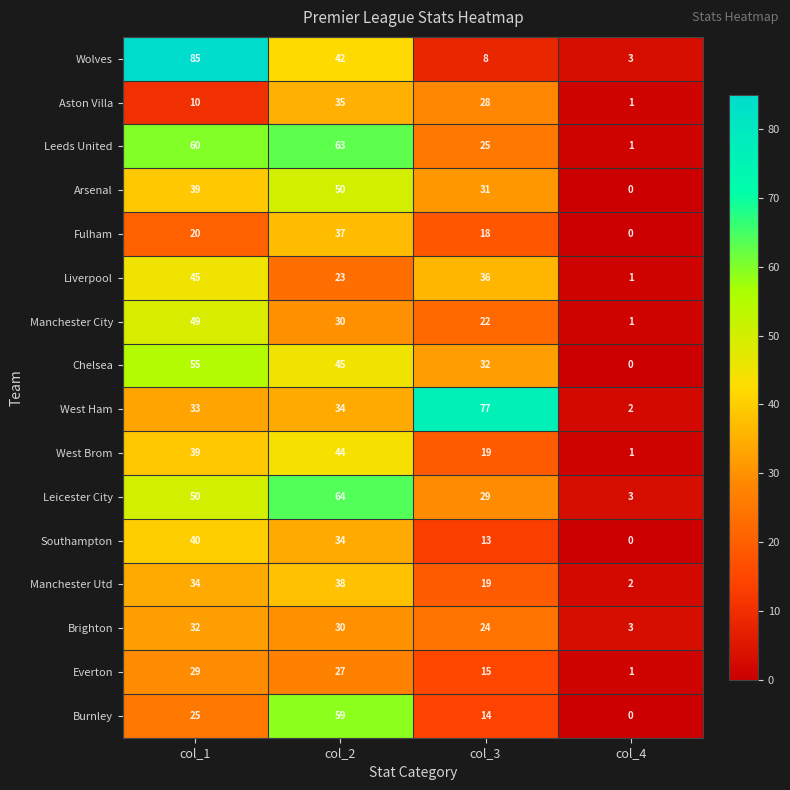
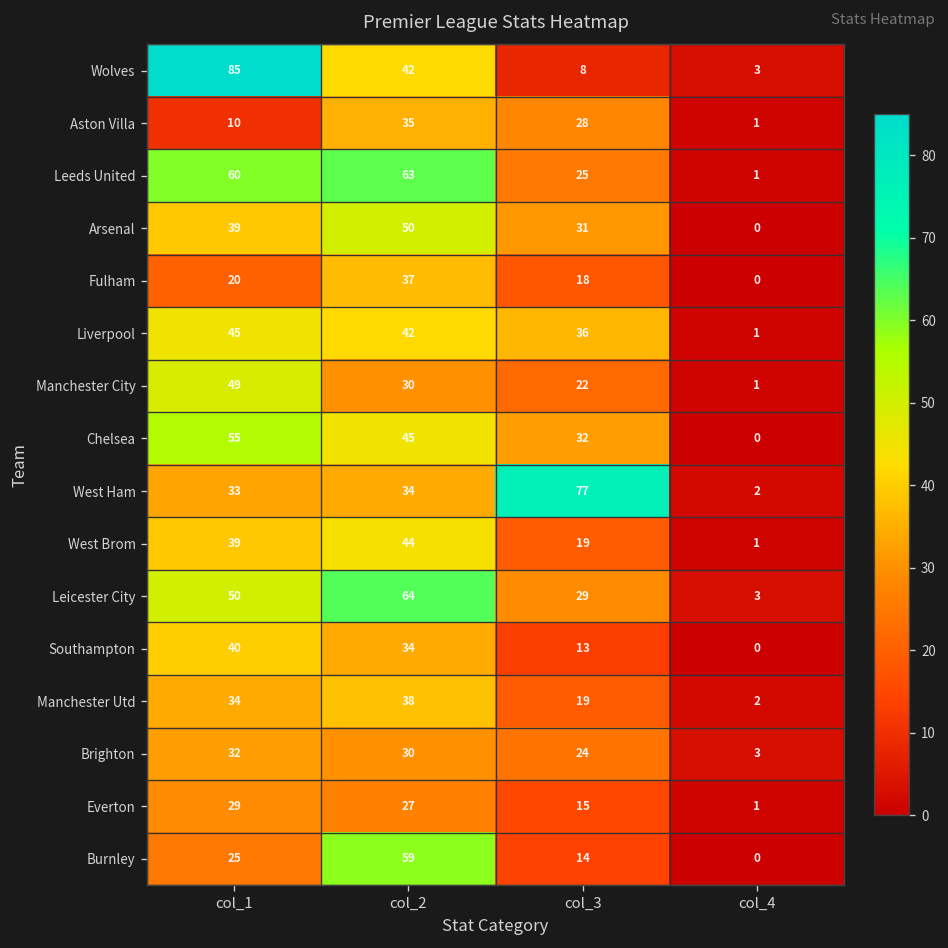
Liverpool, col_2: 23 -> 42
